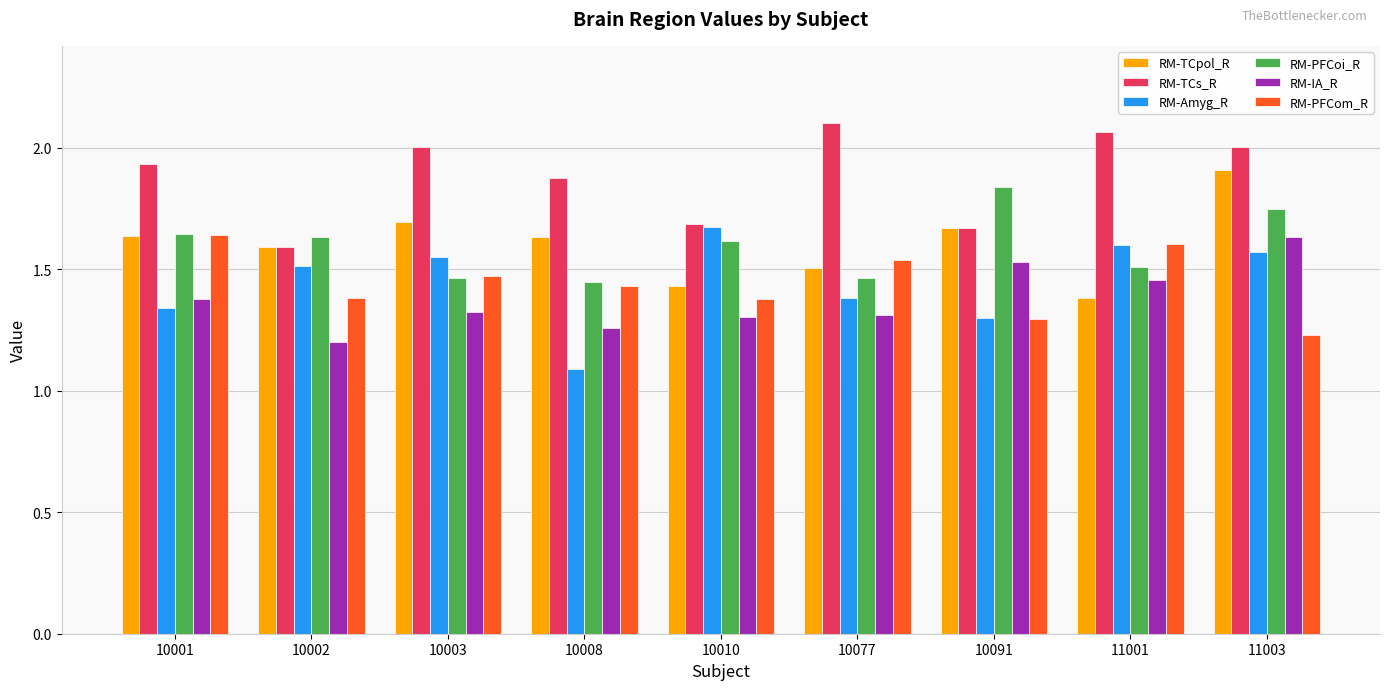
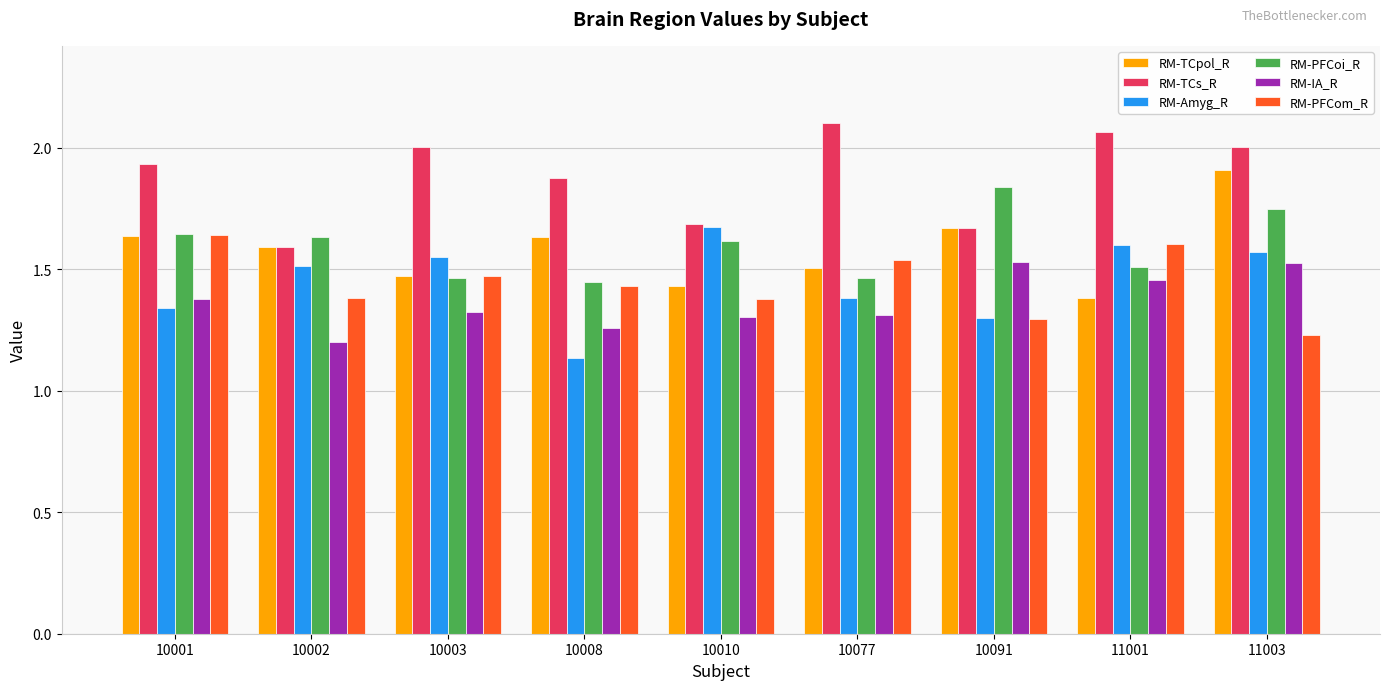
RM-TCpol_R, 10003: 1.70 -> 1.47
RM-Amyg_R, 10008: 1.09 -> 1.14
RM-IA_R, 11003: 1.63 -> 1.52
